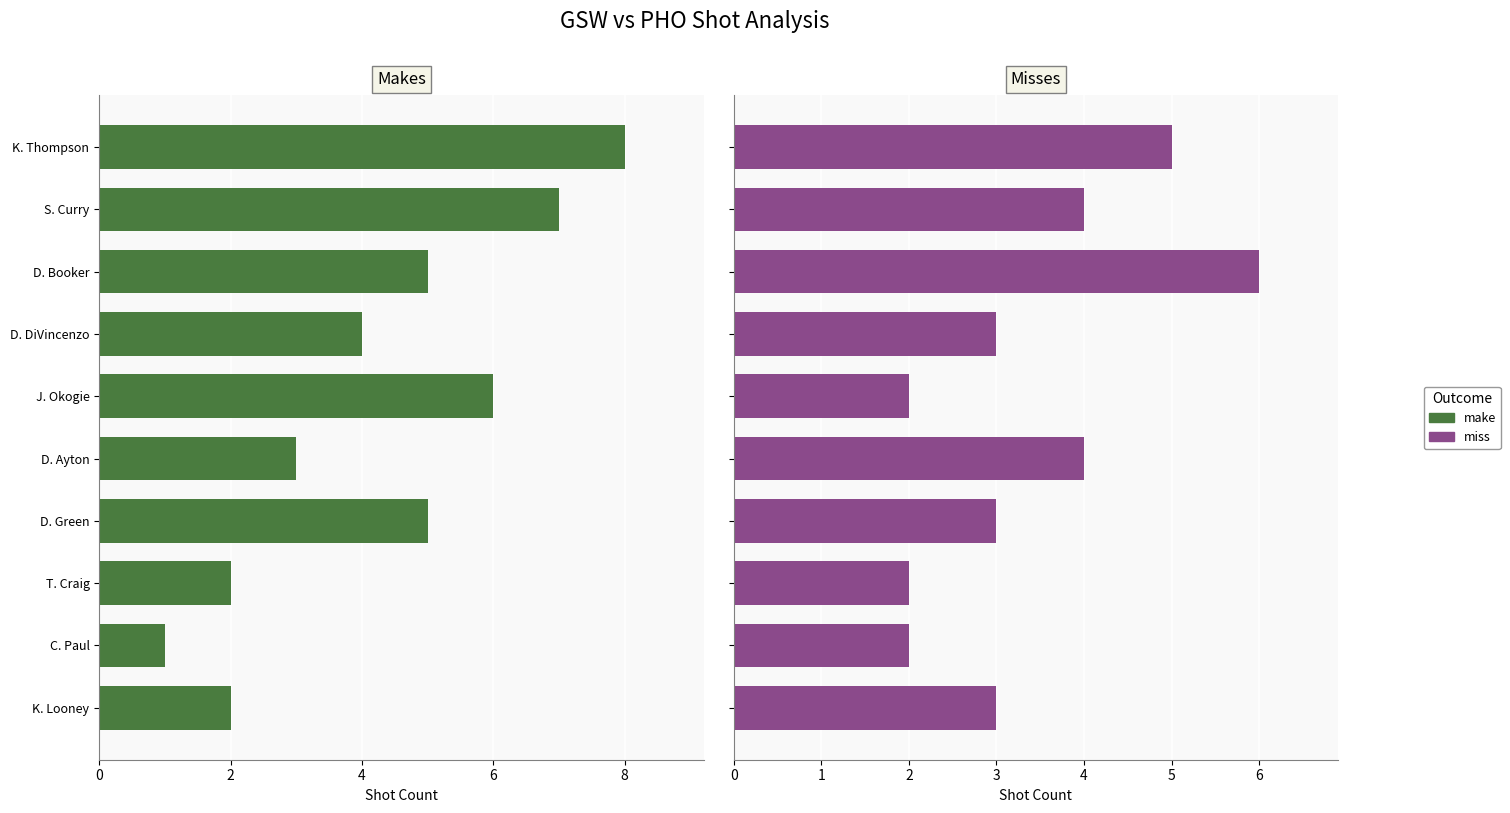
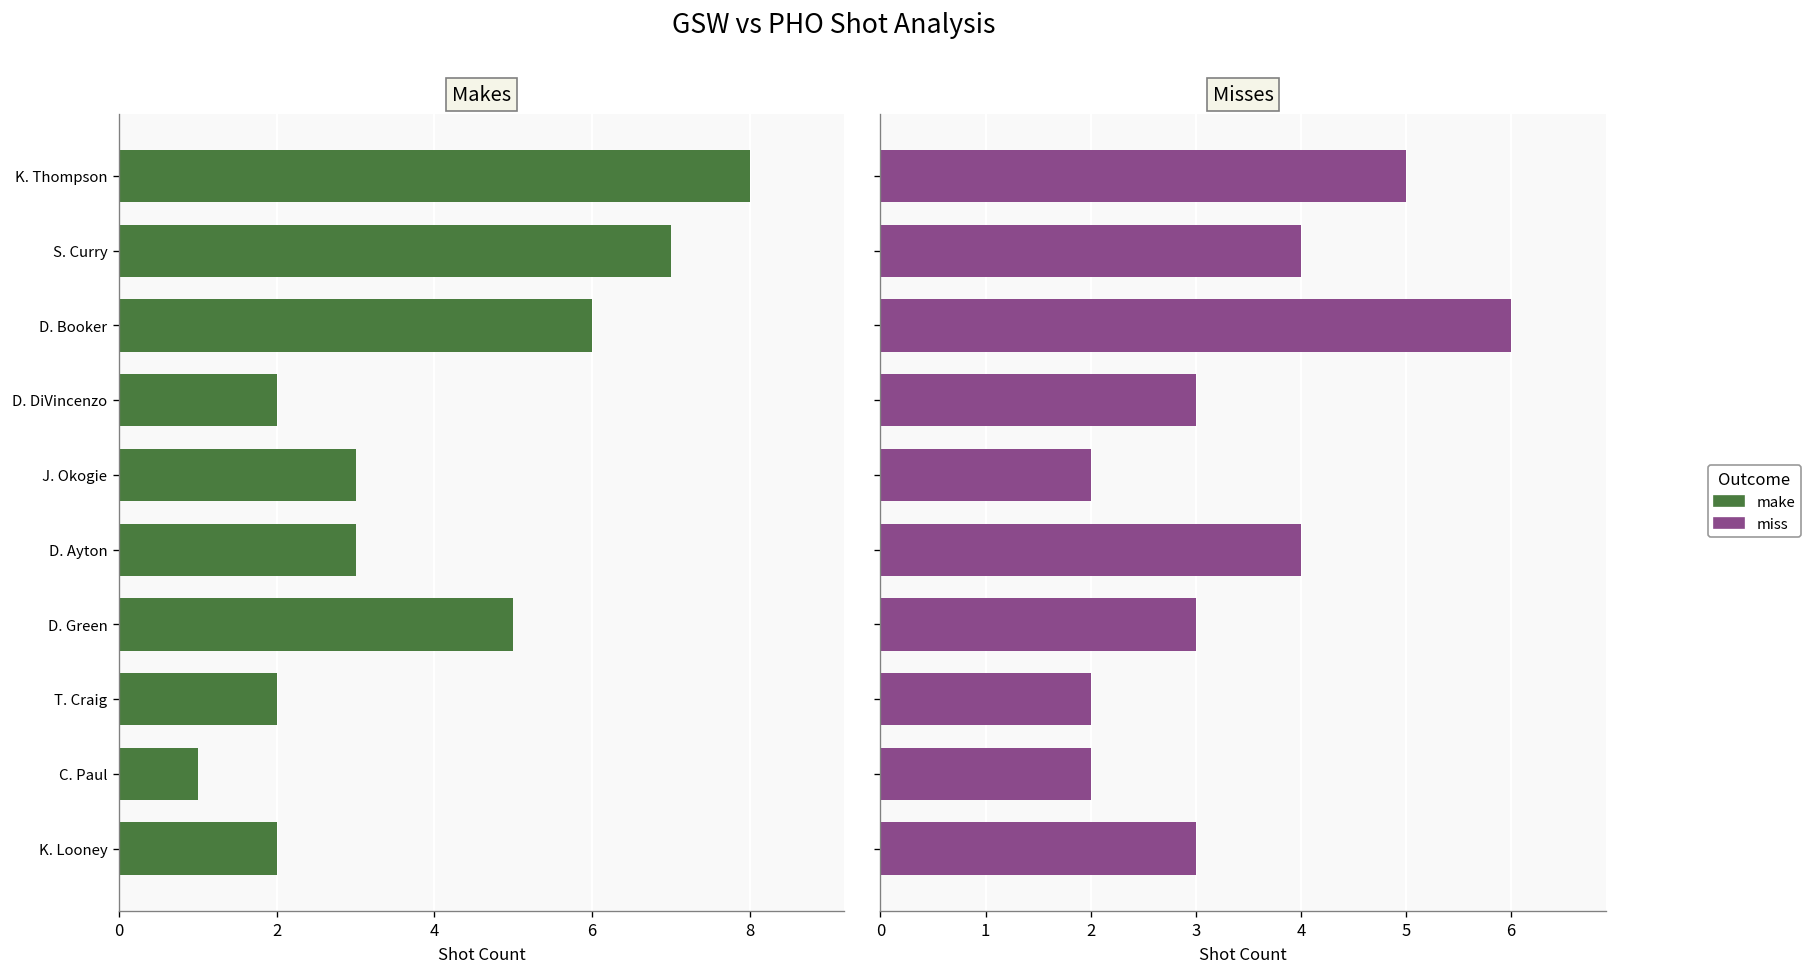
Makes, D. Booker: 5 -> 6
Makes, D. DiVincenzo: 4 -> 2
Makes, J. Okogie: 6 -> 3
